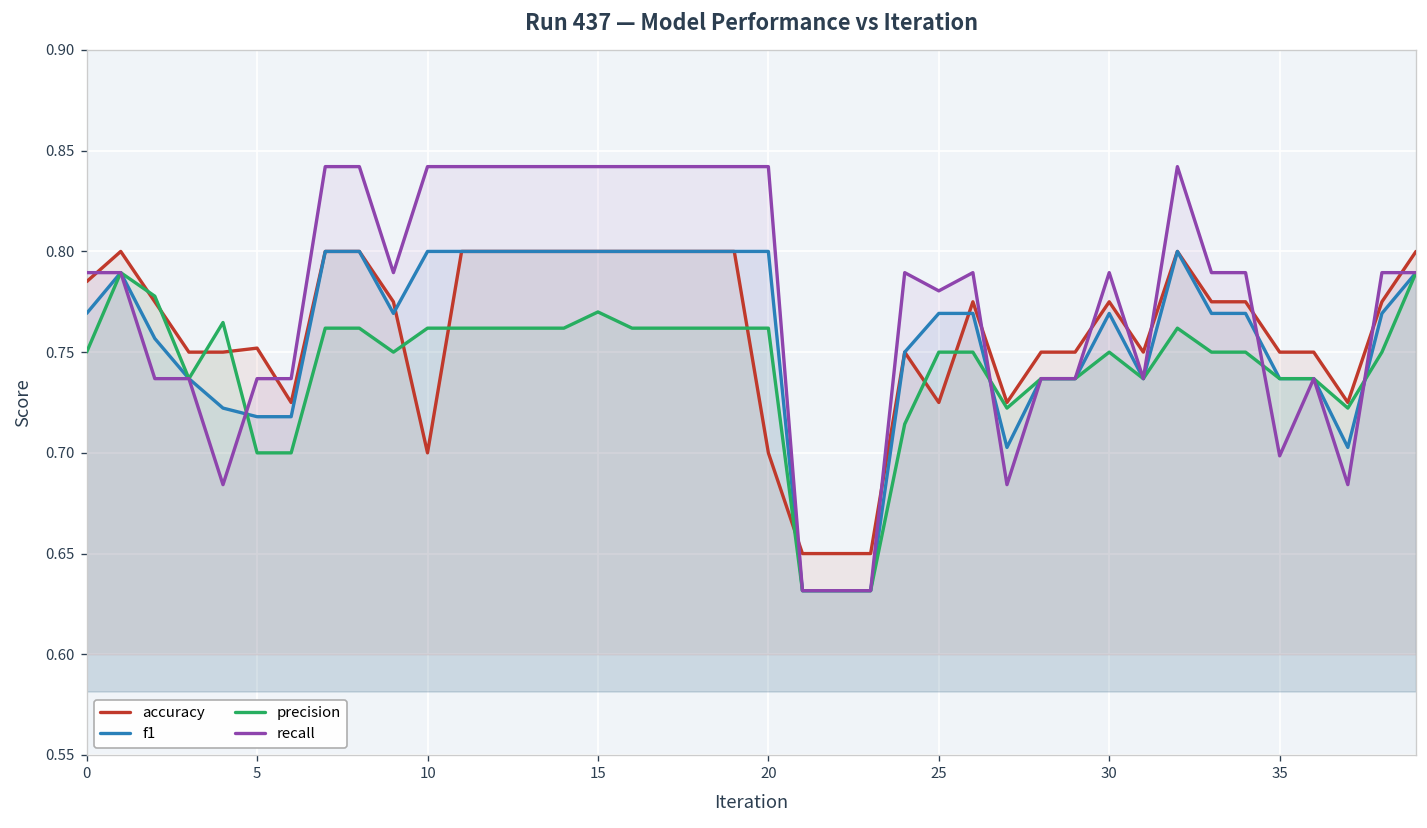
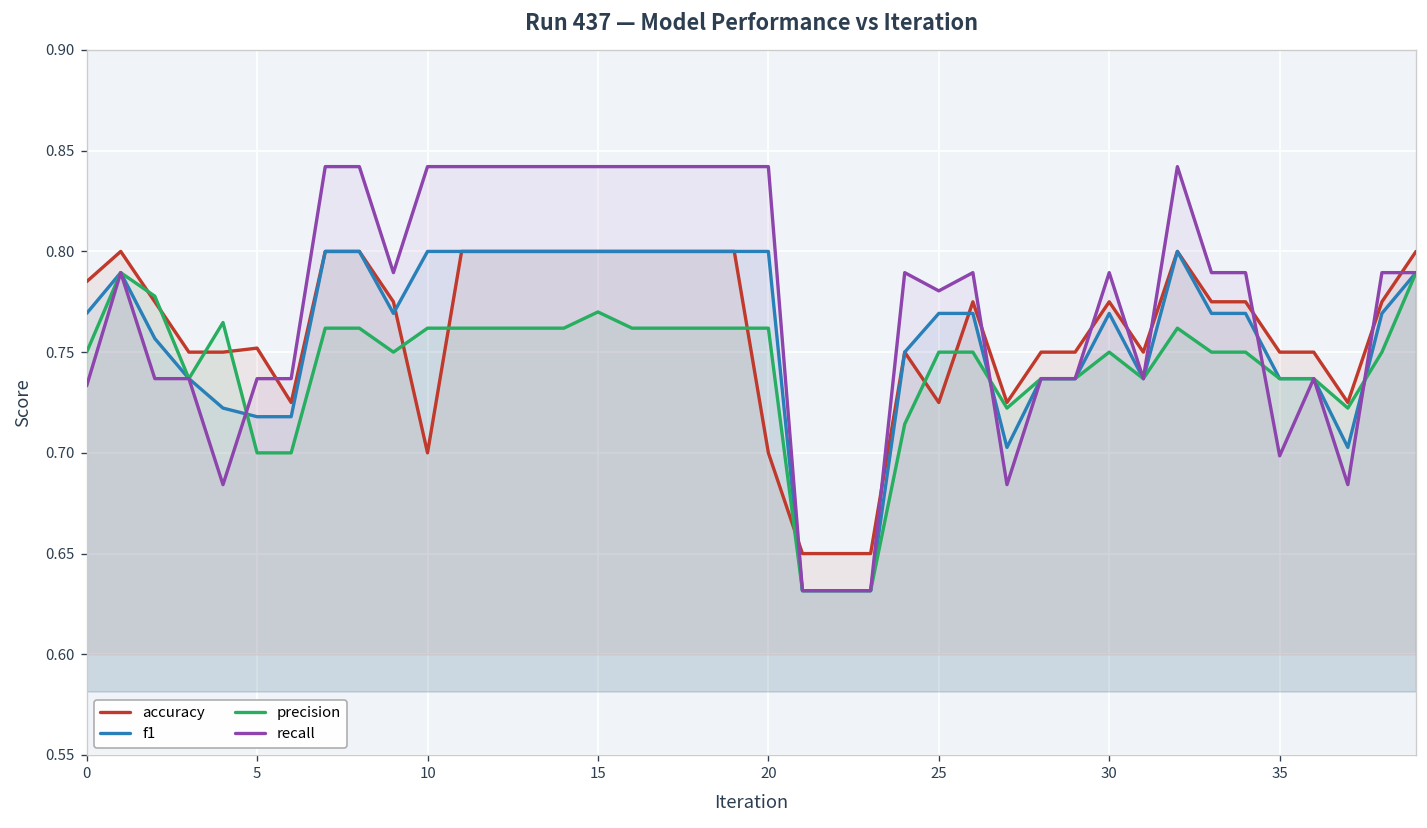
recall, 0: 0.789 -> 0.733
